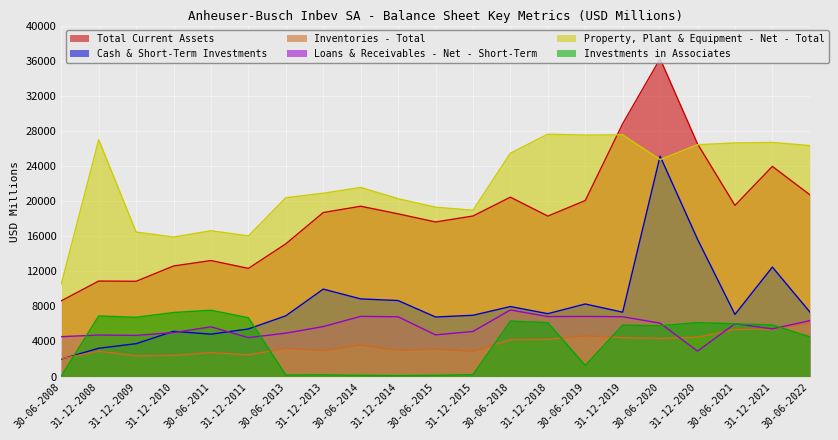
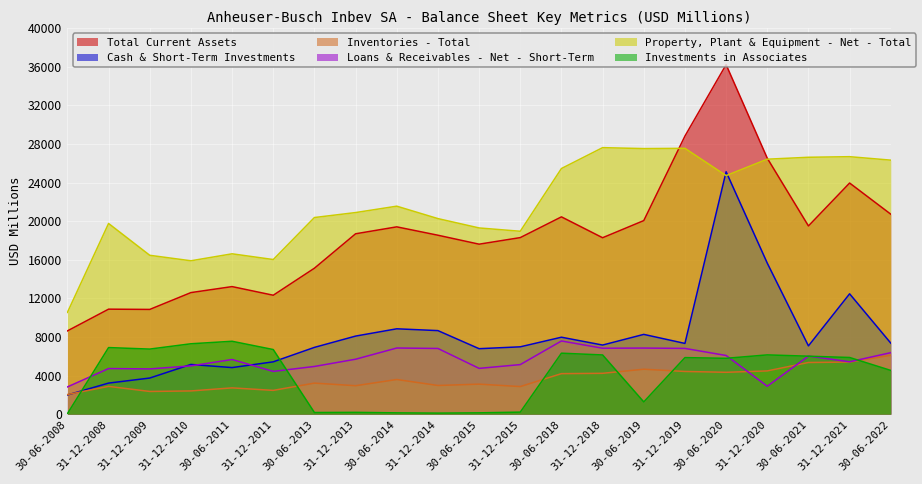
Loans & Receivables - Net - Short-Term, 30-06-2008: 5000 -> 3000
Property, Plant & Equipment - Net - Total, 31-12-2008: 27000 -> 20000
Cash & Short-Term Investments, 31-12-2013: 10000 -> 8000
